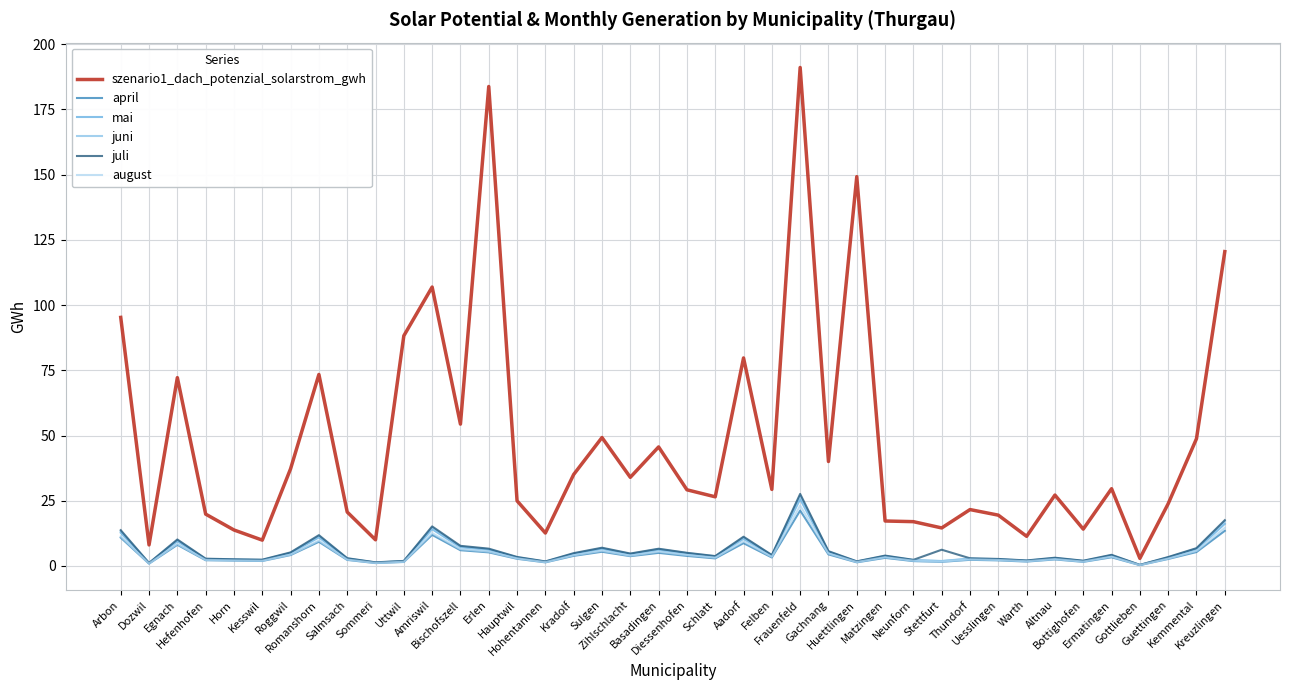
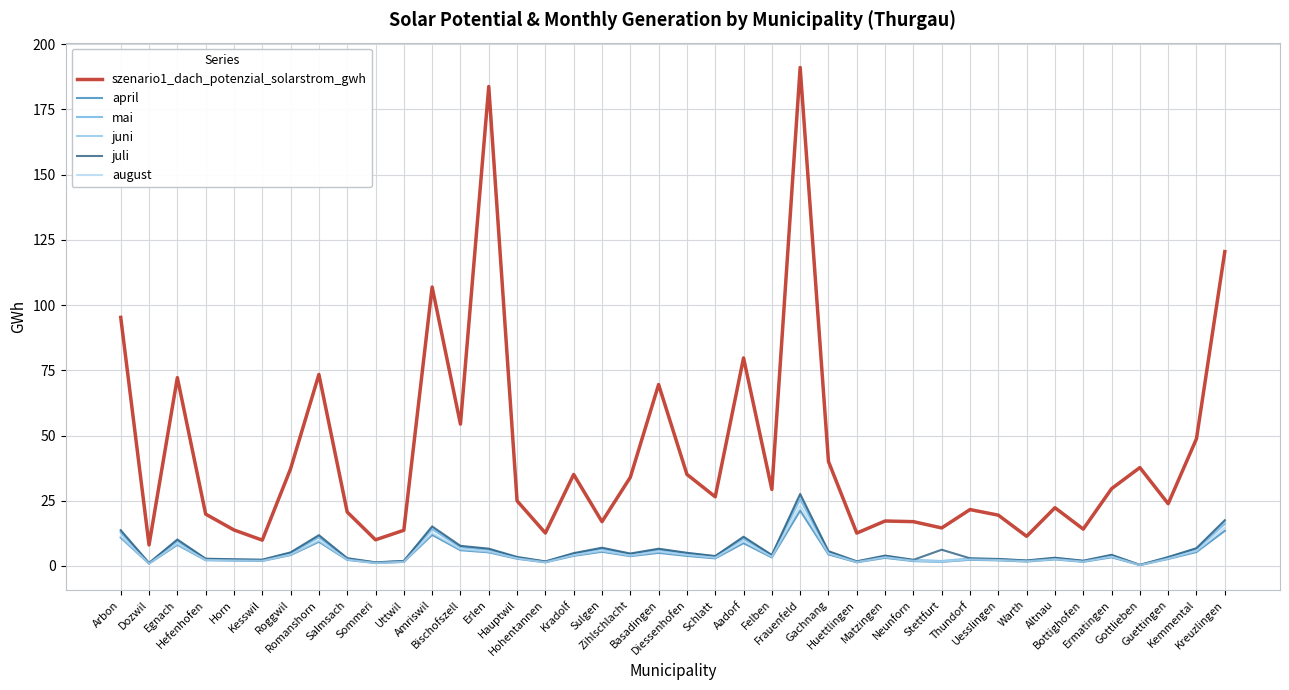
szenario1_dach_potenzial_solarstrom_gwh, Uttwil: 88 -> 14
szenario1_dach_potenzial_solarstrom_gwh, Sulgen: 49 -> 17
szenario1_dach_potenzial_solarstrom_gwh, Basadingen: 46 -> 70
szenario1_dach_potenzial_solarstrom_gwh, Diessenhofen: 29 -> 35
szenario1_dach_potenzial_solarstrom_gwh, Huettlingen: 149 -> 13
szenario1_dach_potenzial_solarstrom_gwh, Altnau: 27 -> 22
szenario1_dach_potenzial_solarstrom_gwh, Gottlieben: 3 -> 38
